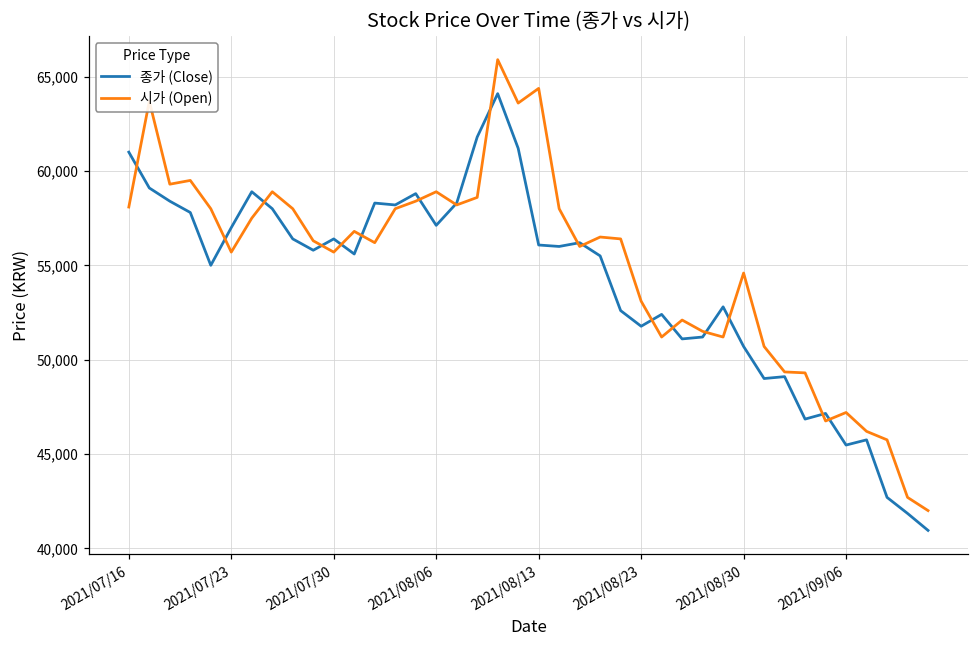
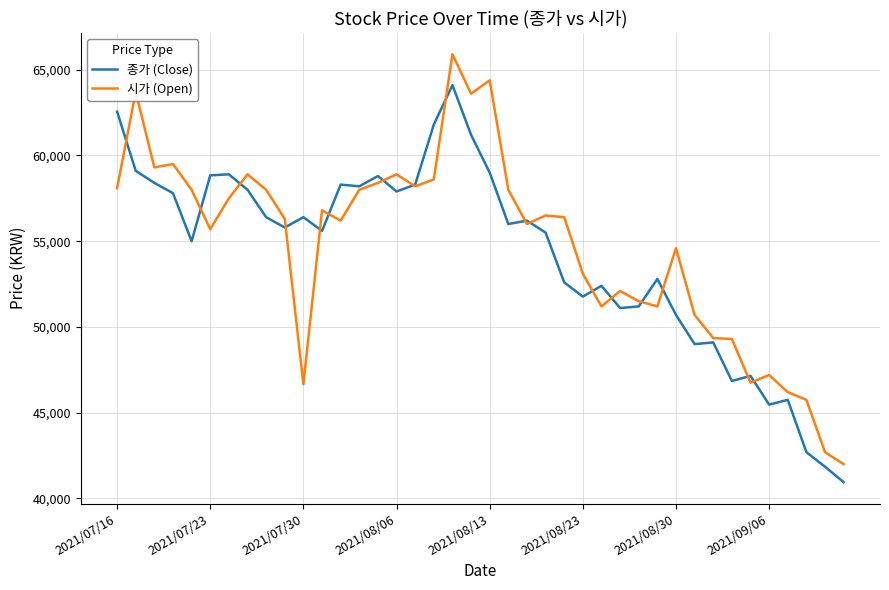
종가 (Close), 2021/07/16: 61,000 -> 62,600
종가 (Close), 2021/07/23: 57,000 -> 58,800
시가 (Open), 2021/07/30: 55,700 -> 46,700
종가 (Close), 2021/08/06: 57,100 -> 57,900
종가 (Close), 2021/08/13: 56,100 -> 59,000
